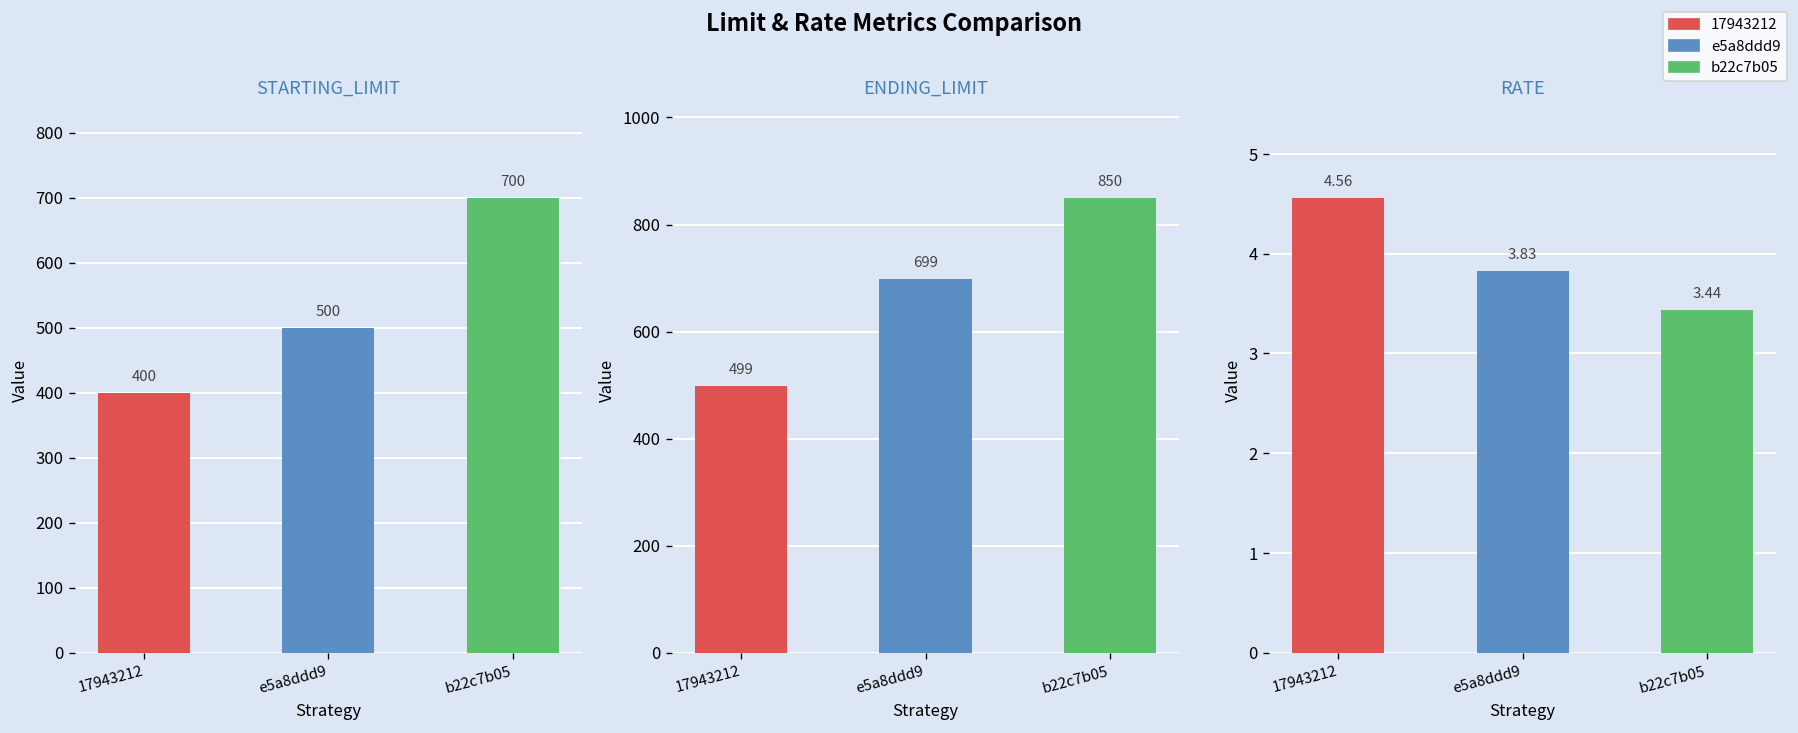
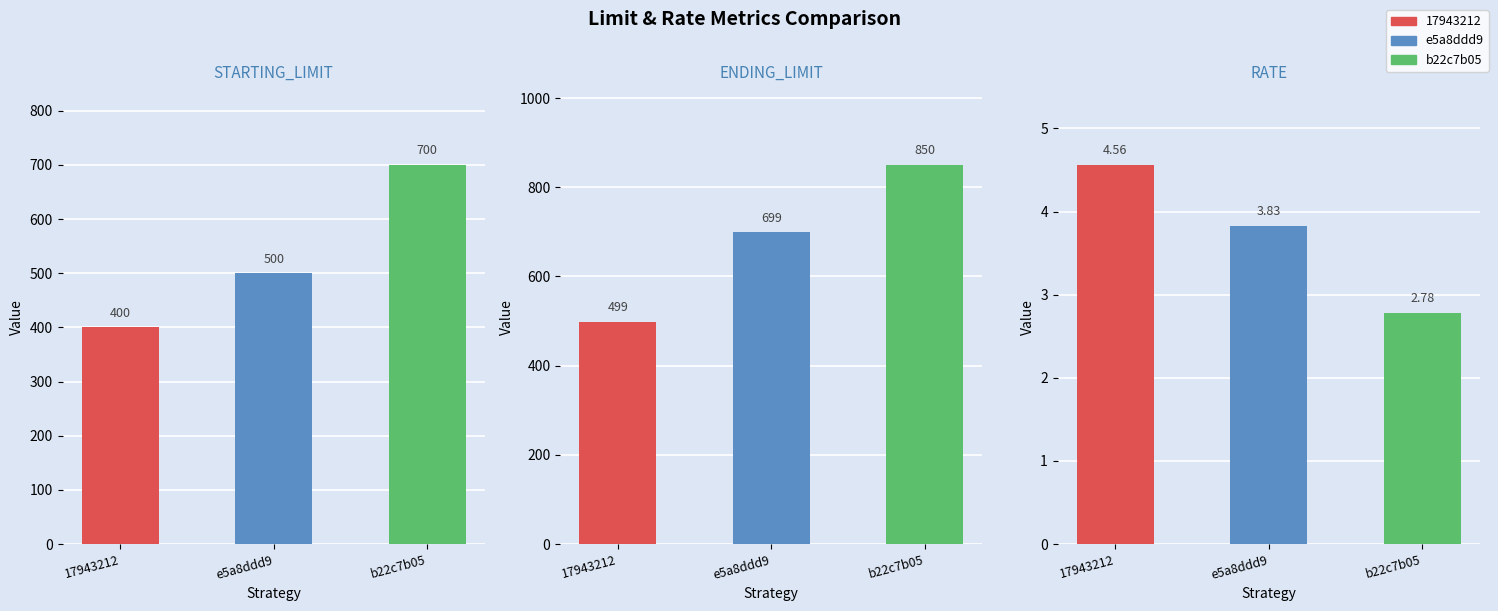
RATE, b22c7b05: 3.44 -> 2.78
